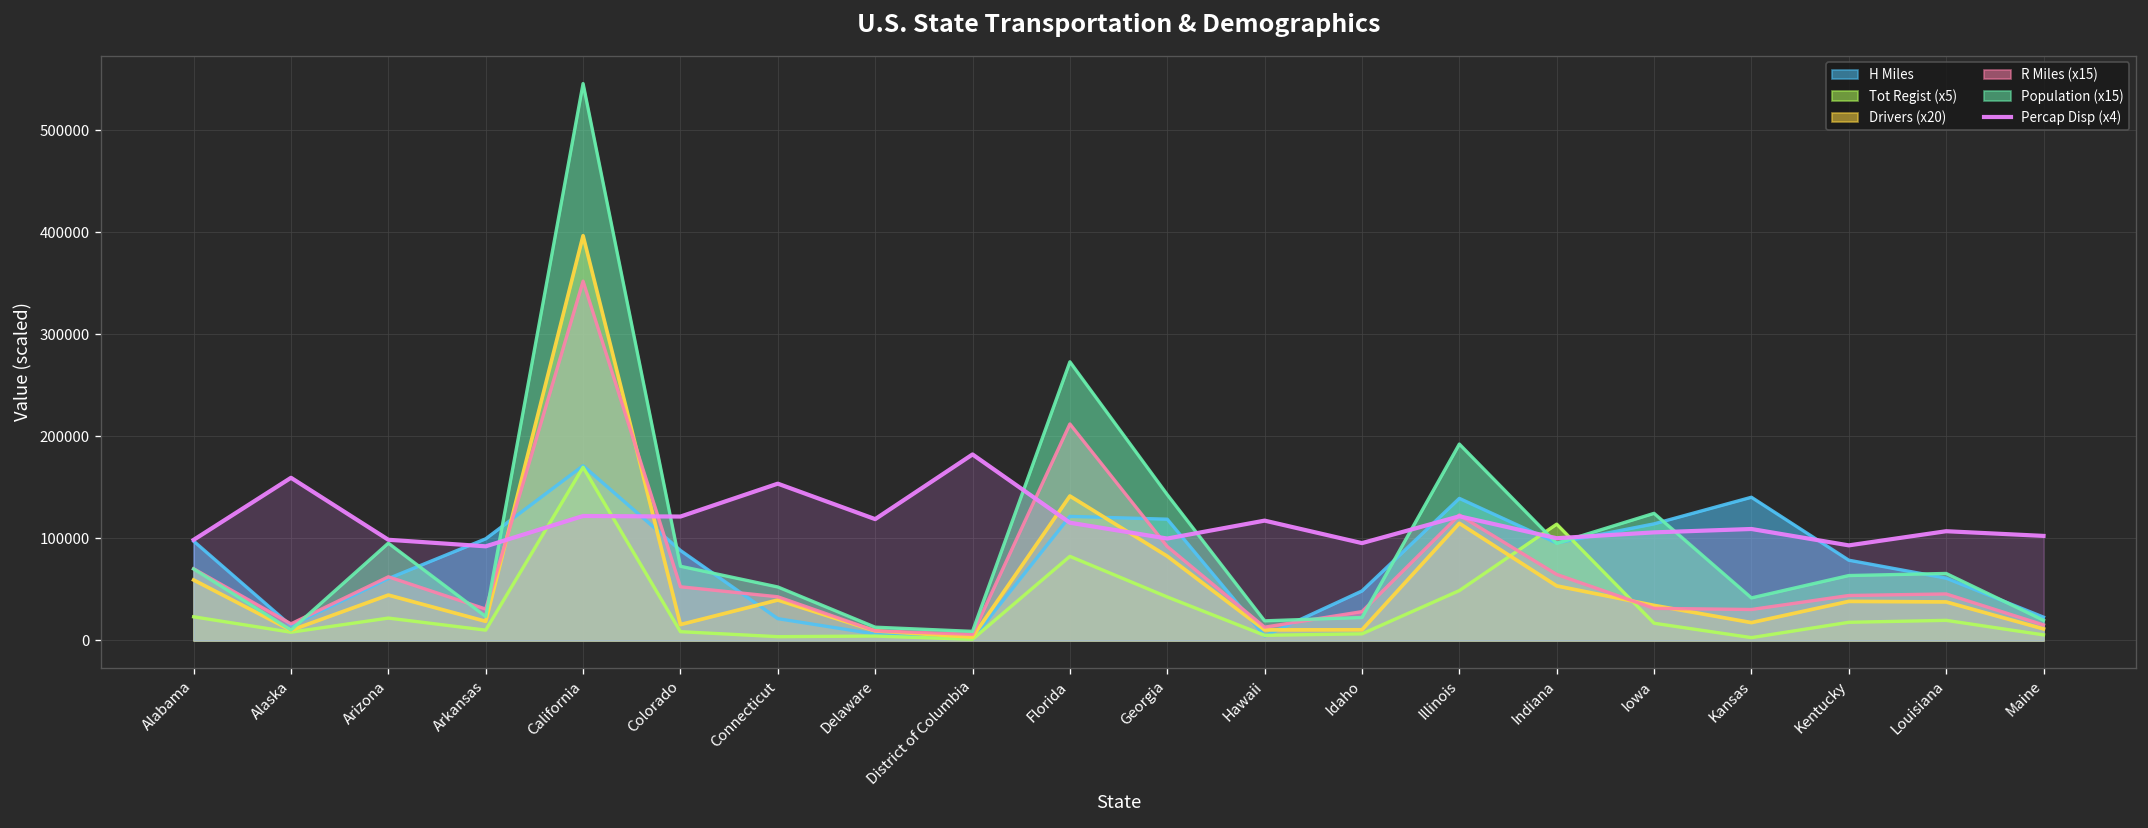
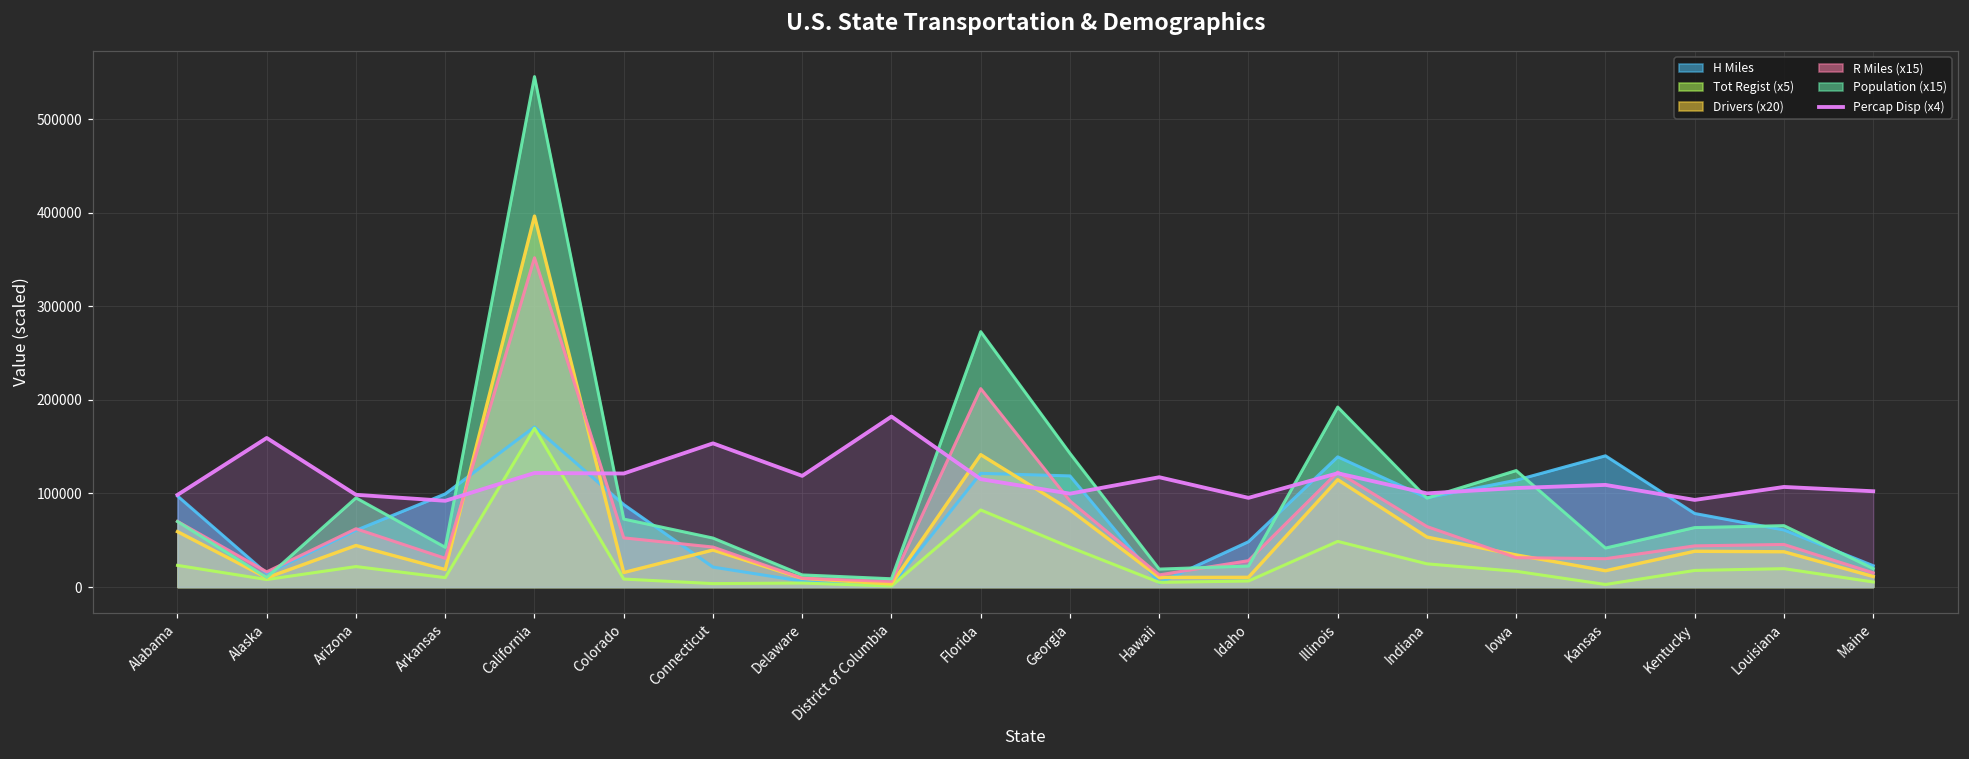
Population (x15), Arkansas: 20000 -> 40000
Tot Regist (x5), Indiana: 110000 -> 20000
